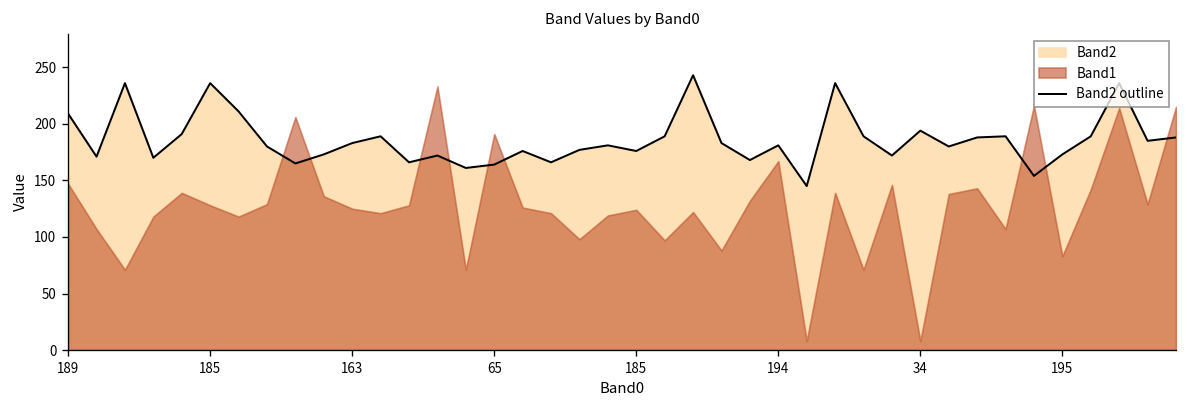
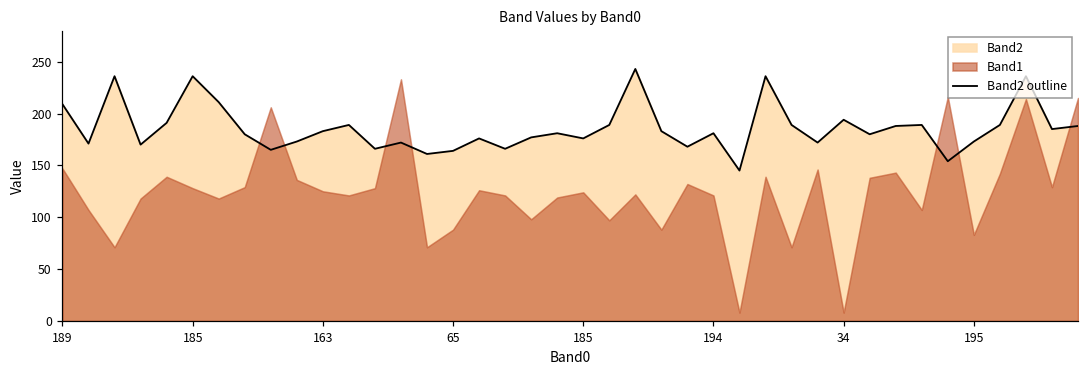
Band1, 65: 190 -> 90
Band1, 194: 170 -> 120
